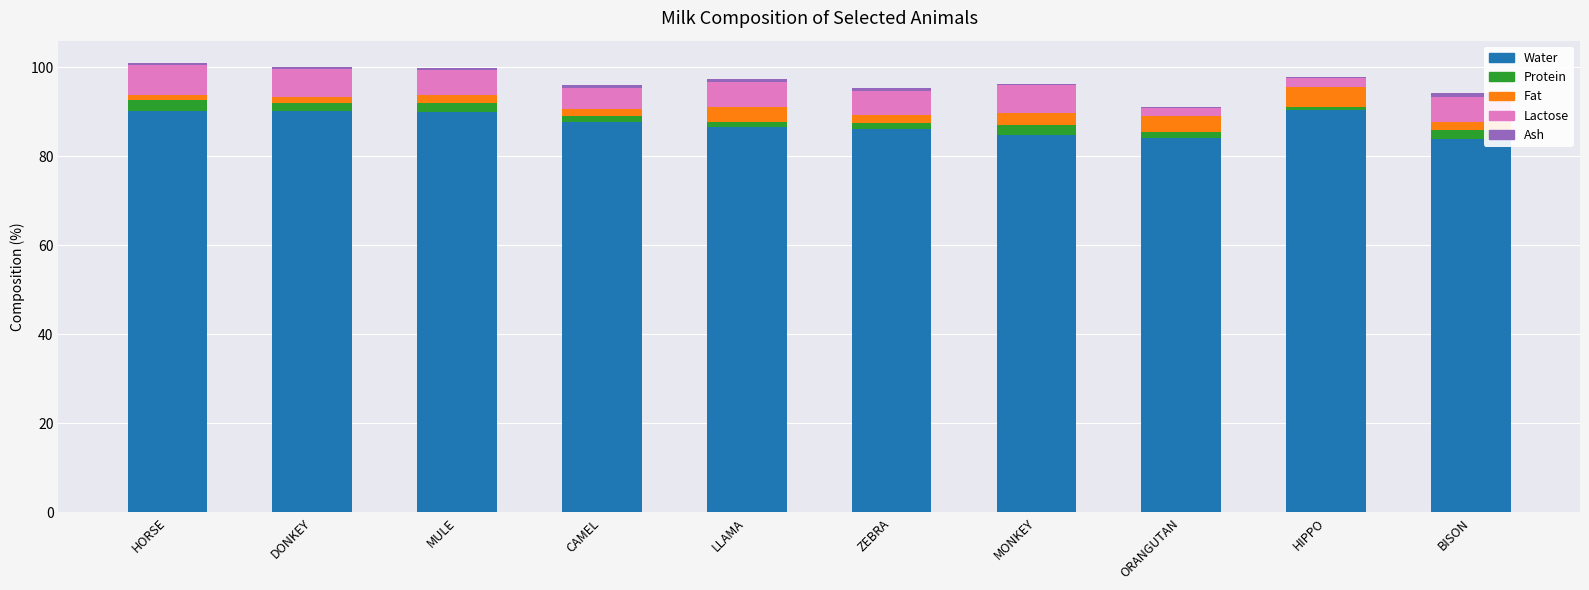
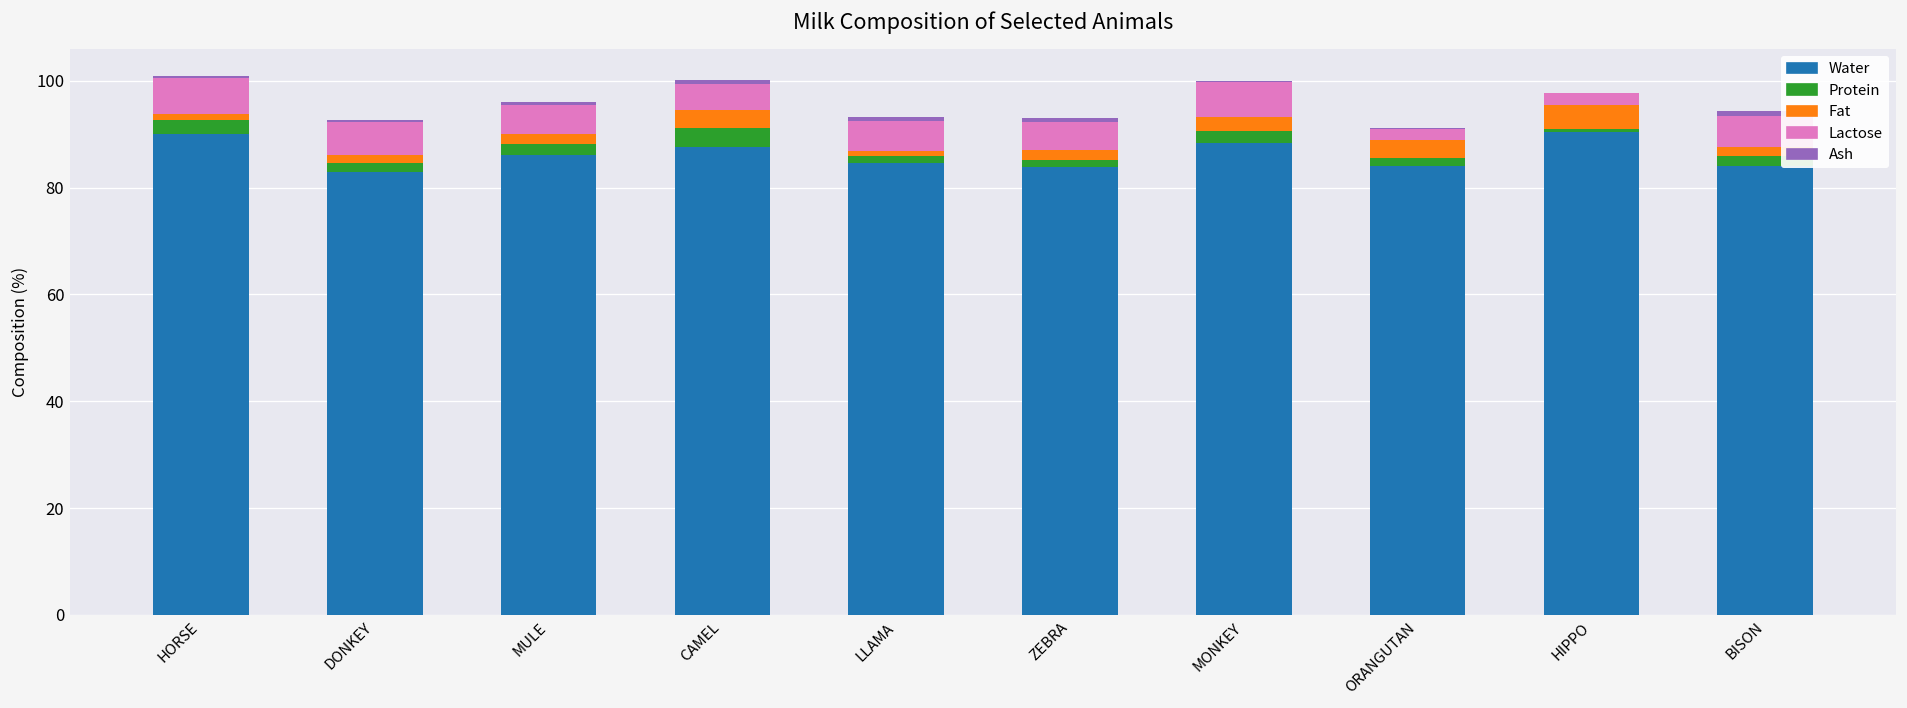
Water, DONKEY: 90 -> 83
Water, MULE: 90 -> 86
Protein, CAMEL: 1 -> 4
Fat, CAMEL: 2 -> 3
Water, LLAMA: 87 -> 85
Fat, LLAMA: 3 -> 1
Water, ZEBRA: 86 -> 84
Water, MONKEY: 85 -> 88
